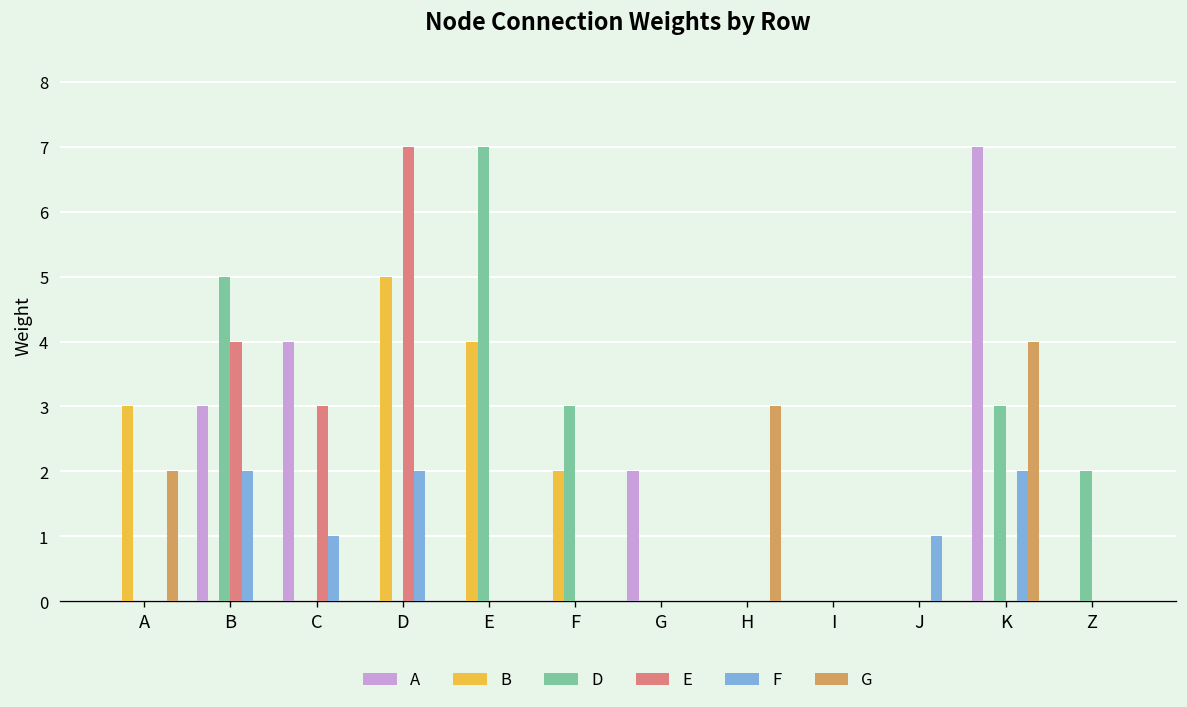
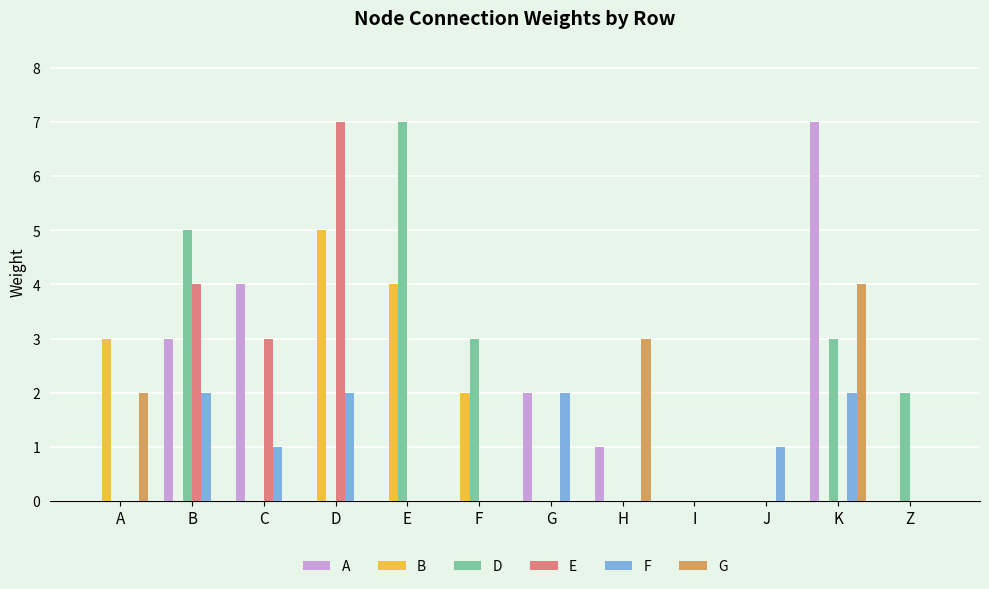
F, G: 0 -> 2
A, H: 0 -> 1
